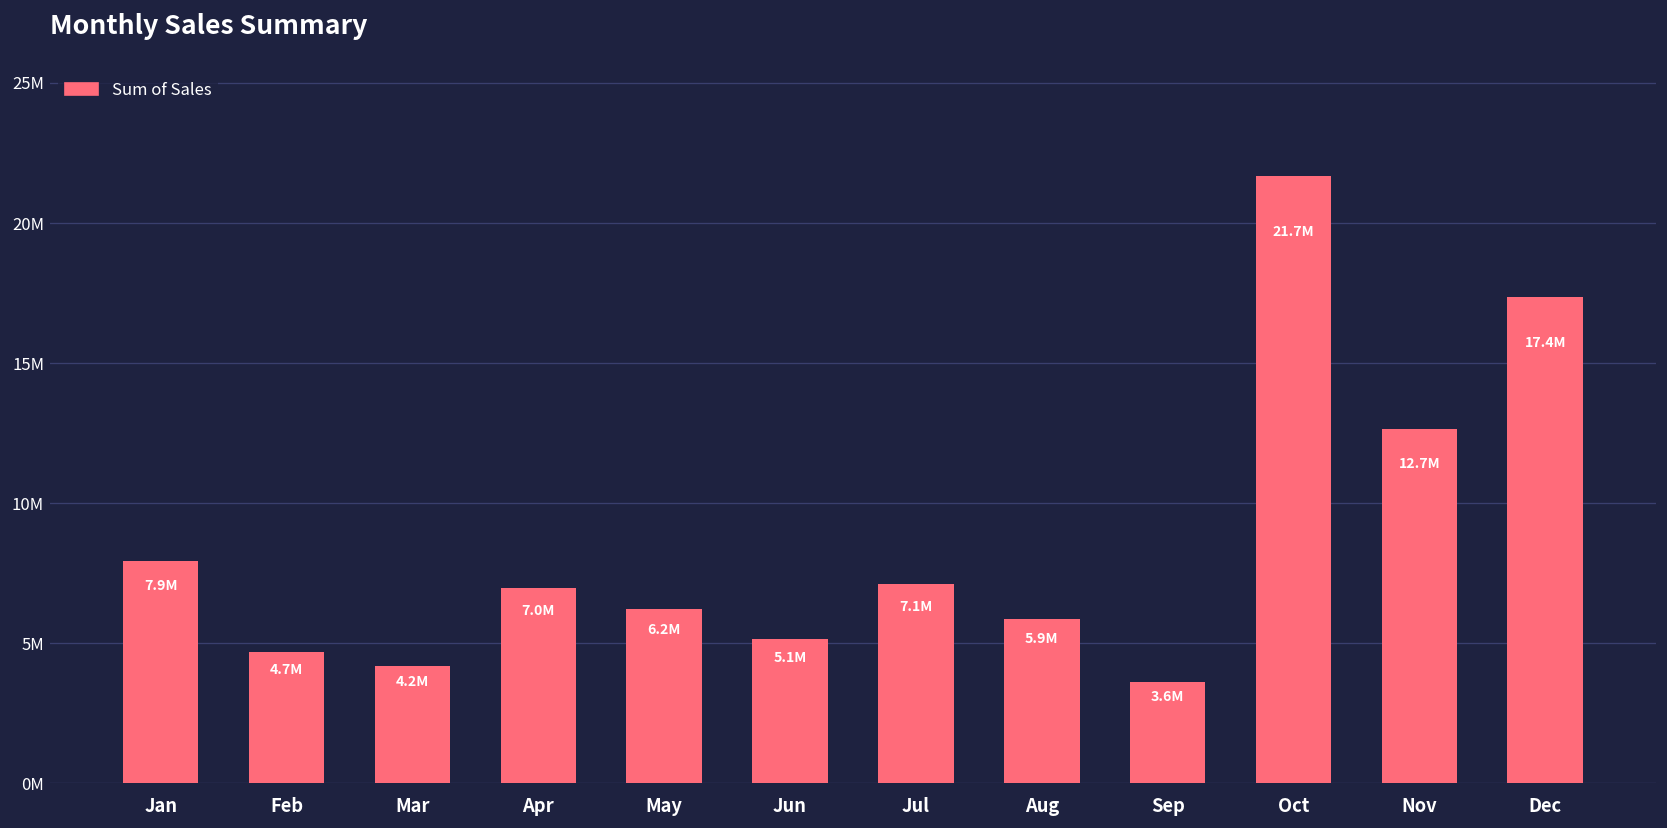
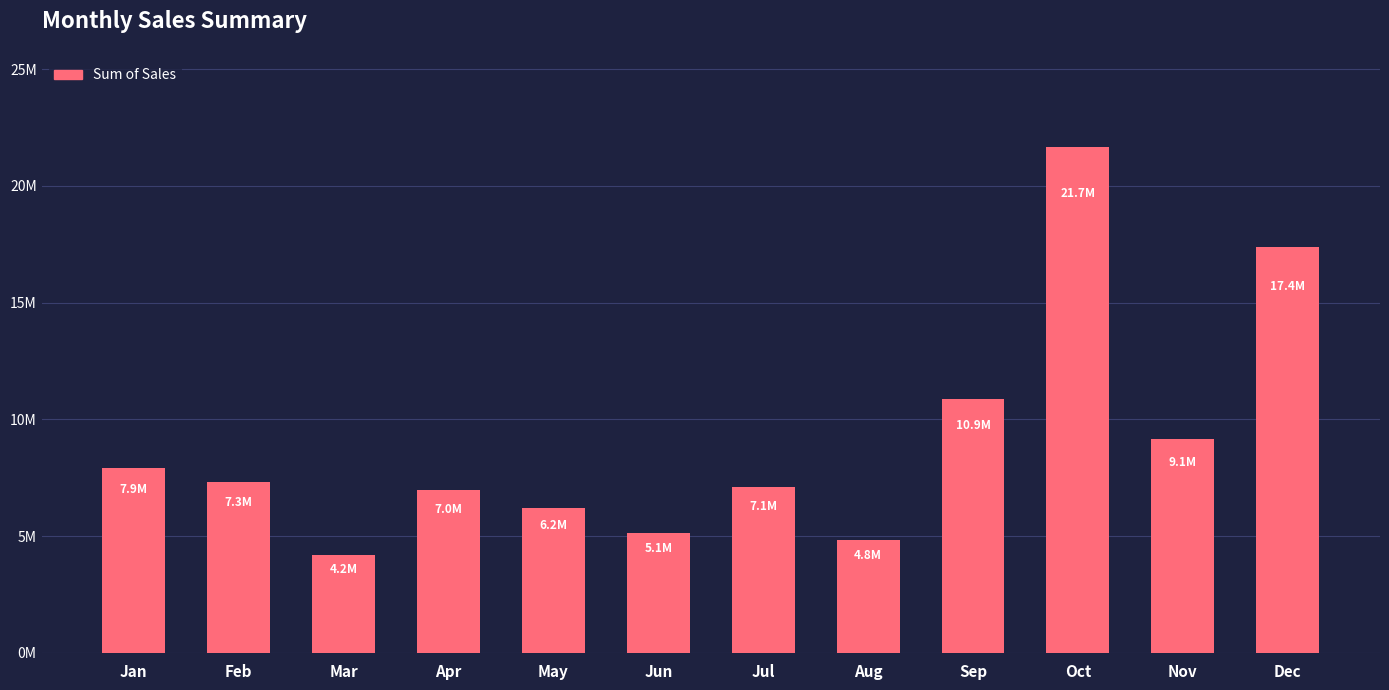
Feb: 4.7M -> 7.3M
Aug: 5.9M -> 4.8M
Sep: 3.6M -> 10.9M
Nov: 12.7M -> 9.1M
